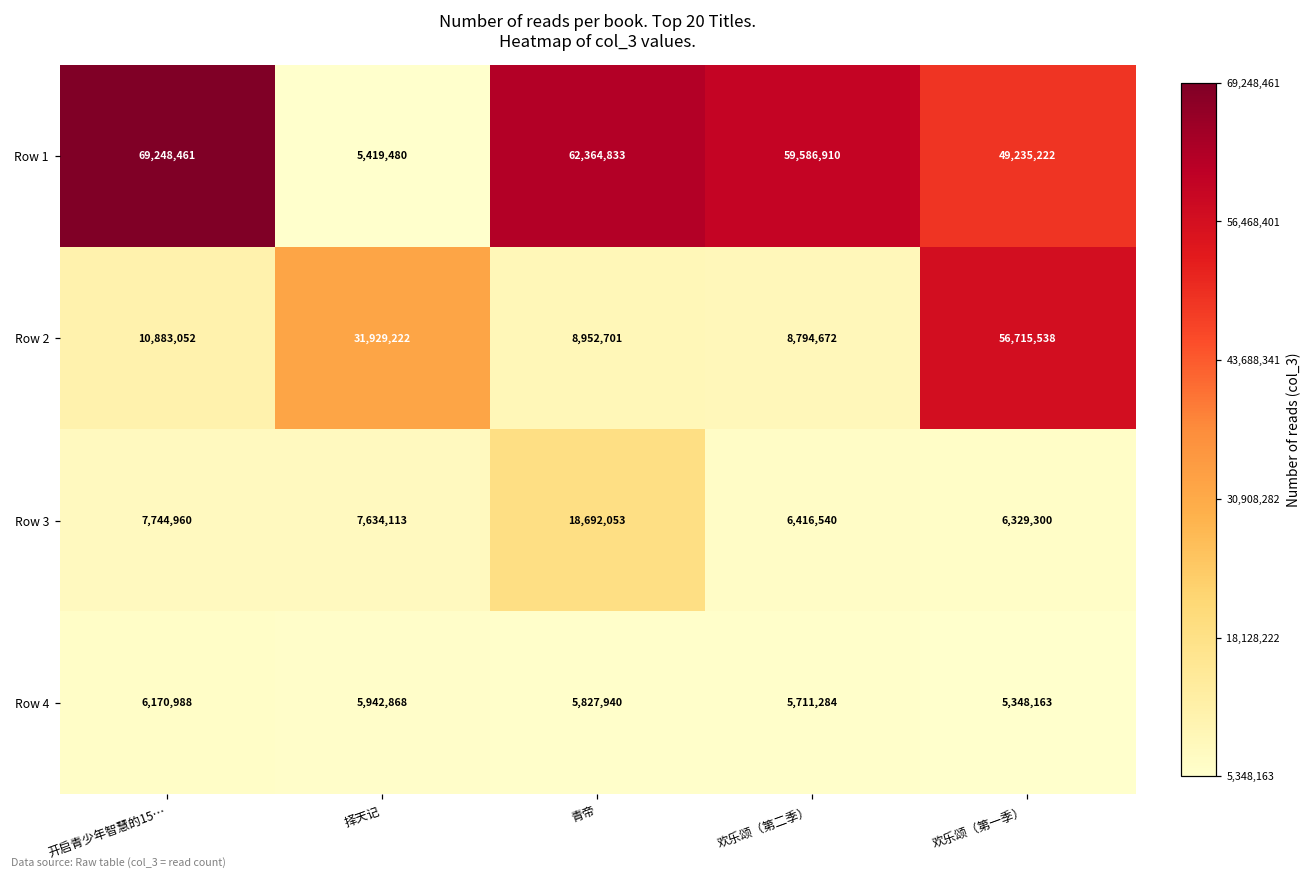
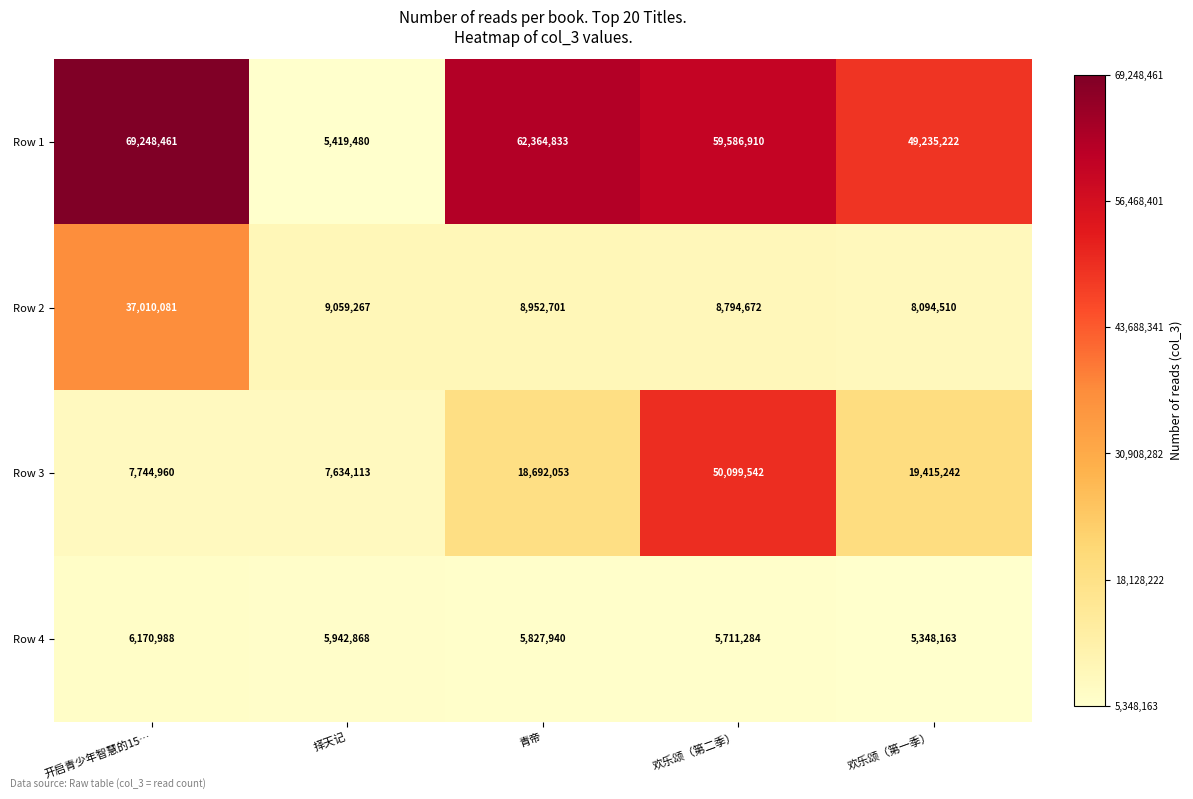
Row 2, 开启青少年智慧的15…: 10,883,052 -> 37,010,081
Row 2, 择天记: 31,929,222 -> 9,059,267
Row 2, 欢乐颂（第一季）: 56,715,538 -> 8,094,510
Row 3, 欢乐颂（第二季）: 6,416,540 -> 50,099,542
Row 3, 欢乐颂（第一季）: 6,329,300 -> 19,415,242
